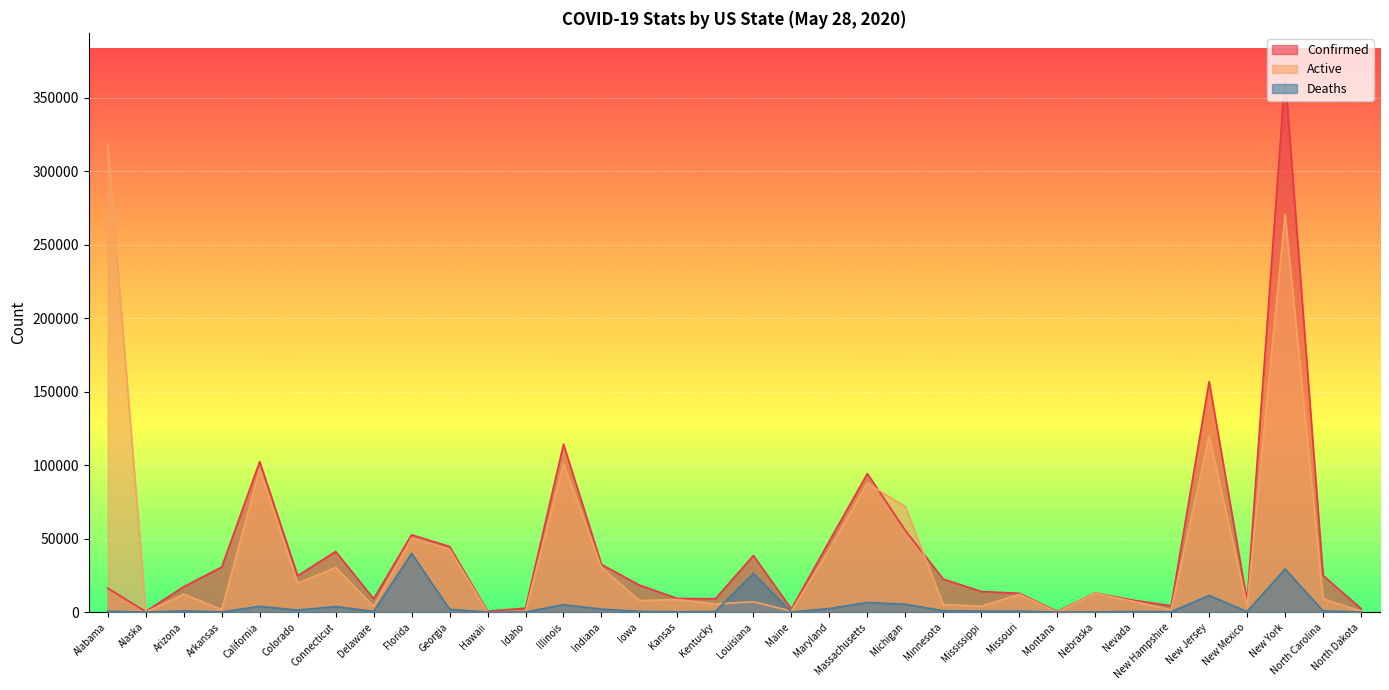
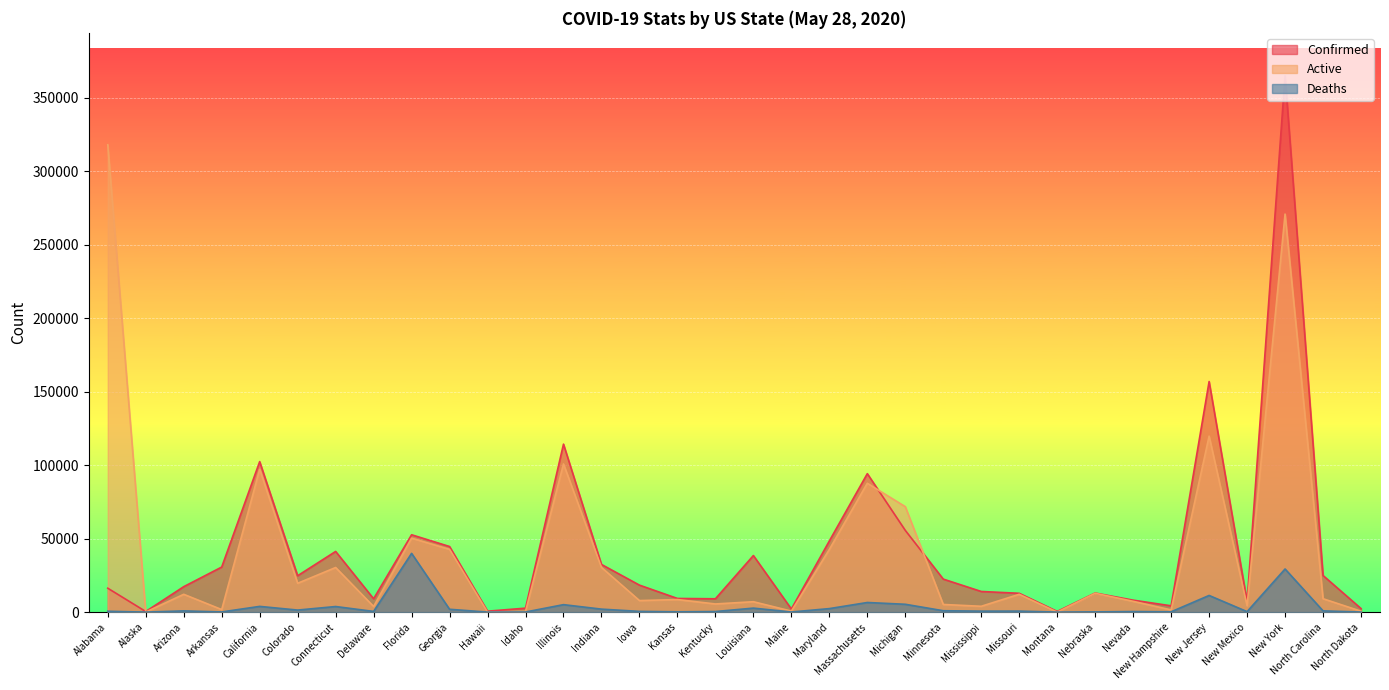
Deaths, Louisiana: 26000 -> 3000
